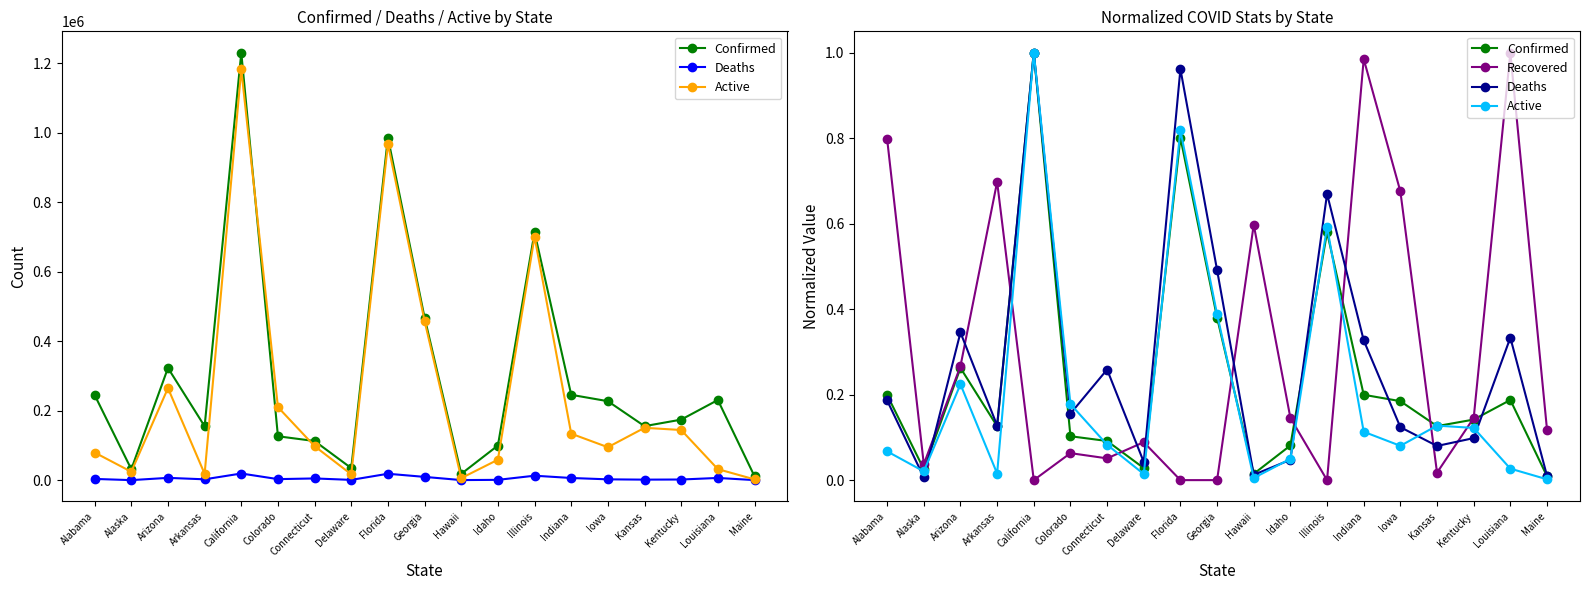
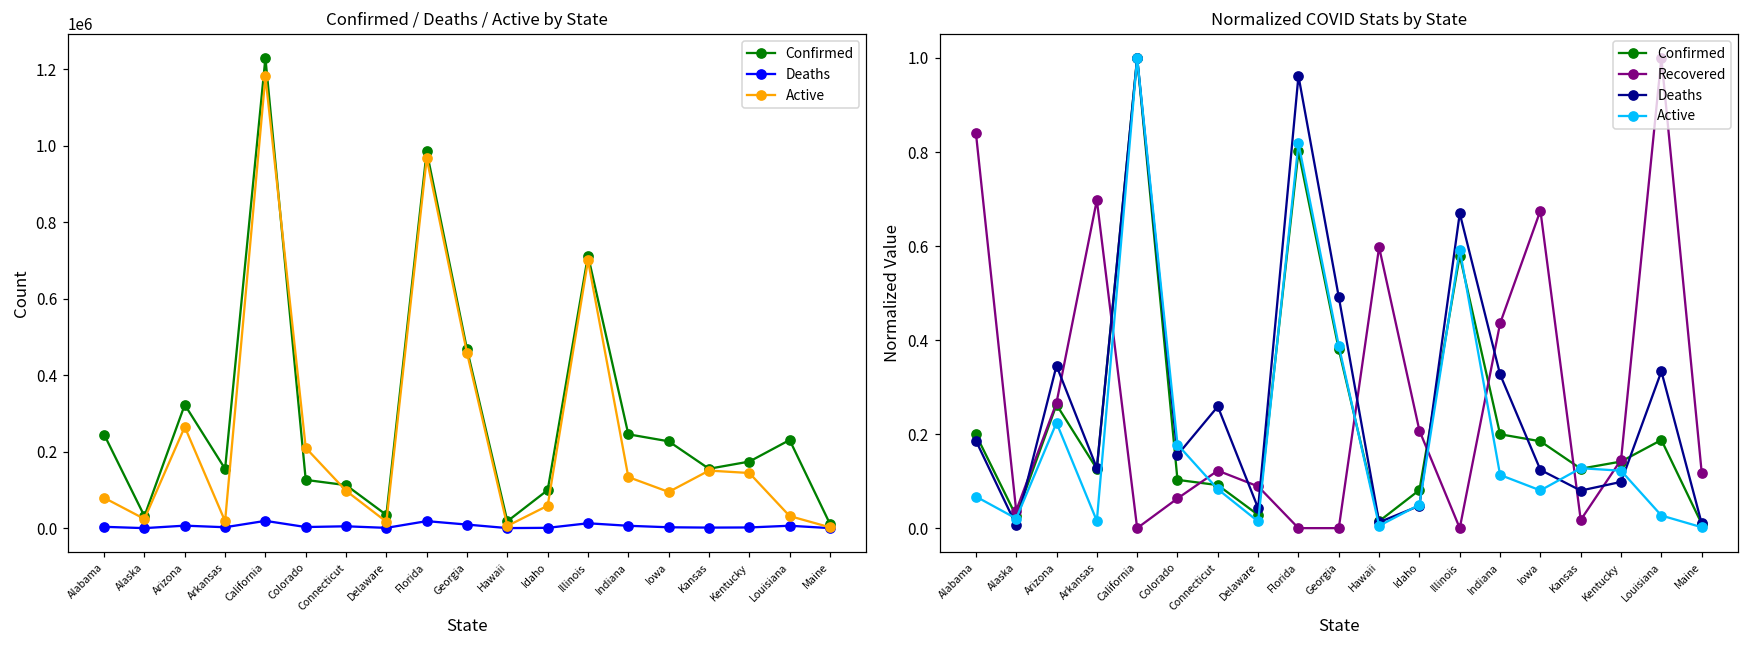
Normalized COVID Stats by State, Recovered, Alabama: 0.80 -> 0.84
Normalized COVID Stats by State, Recovered, Connecticut: 0.05 -> 0.12
Normalized COVID Stats by State, Recovered, Idaho: 0.15 -> 0.21
Normalized COVID Stats by State, Recovered, Indiana: 0.99 -> 0.44
